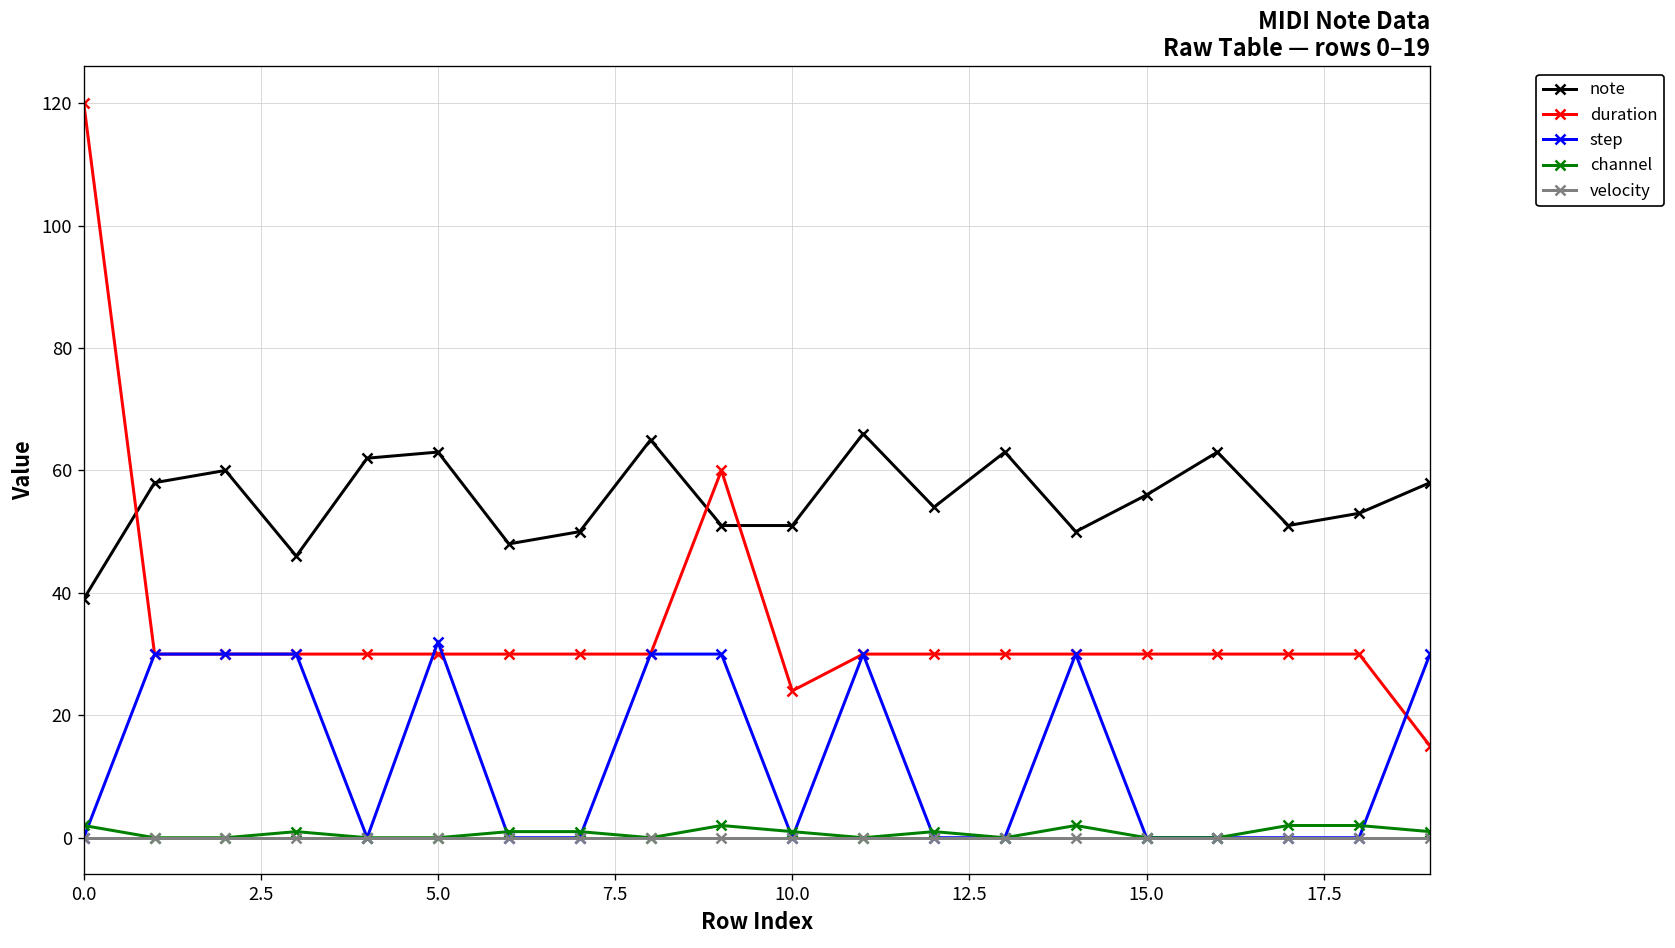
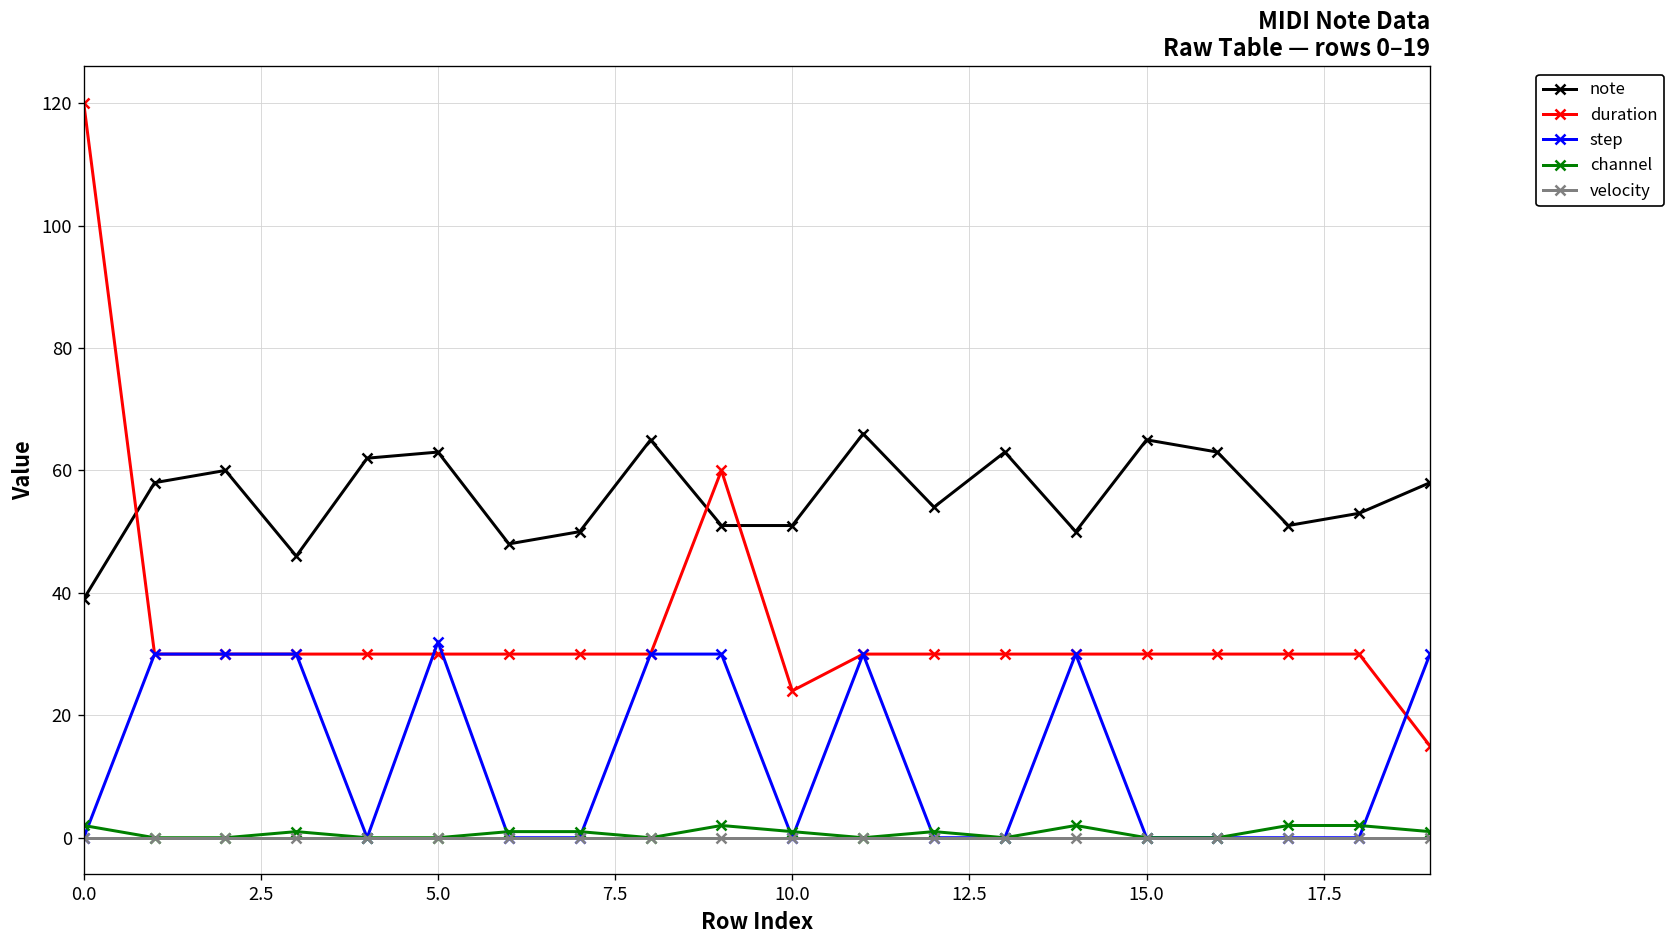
note, 15.0: 56 -> 65
